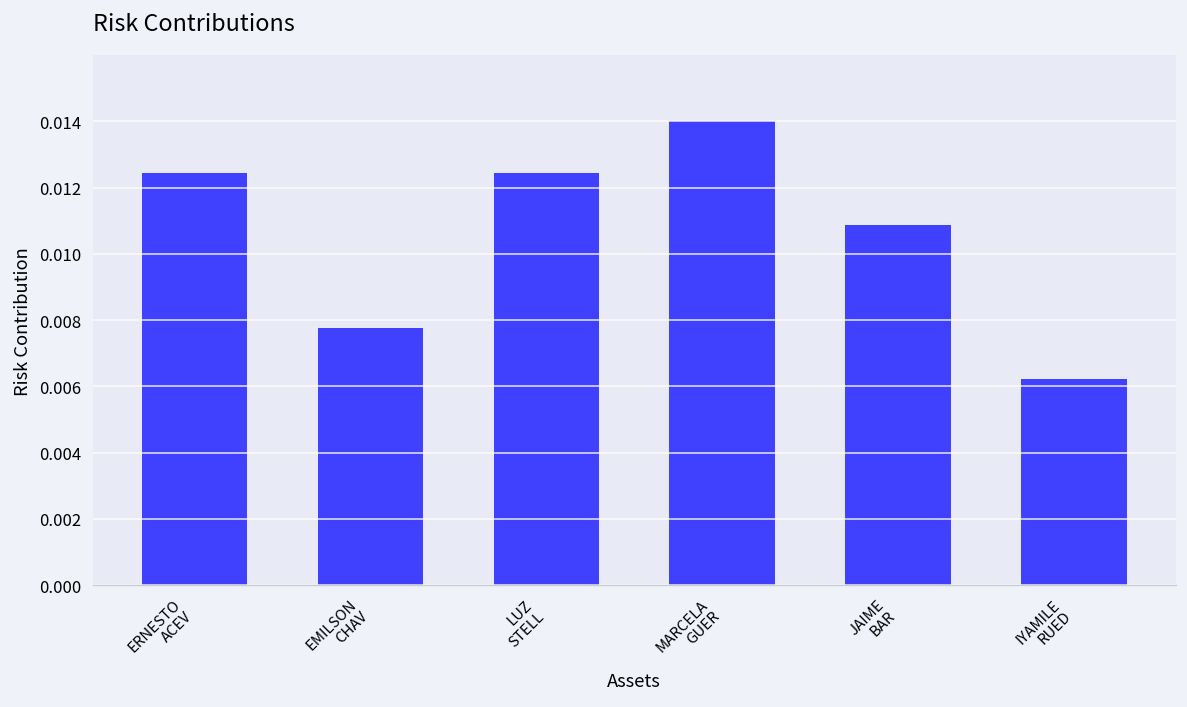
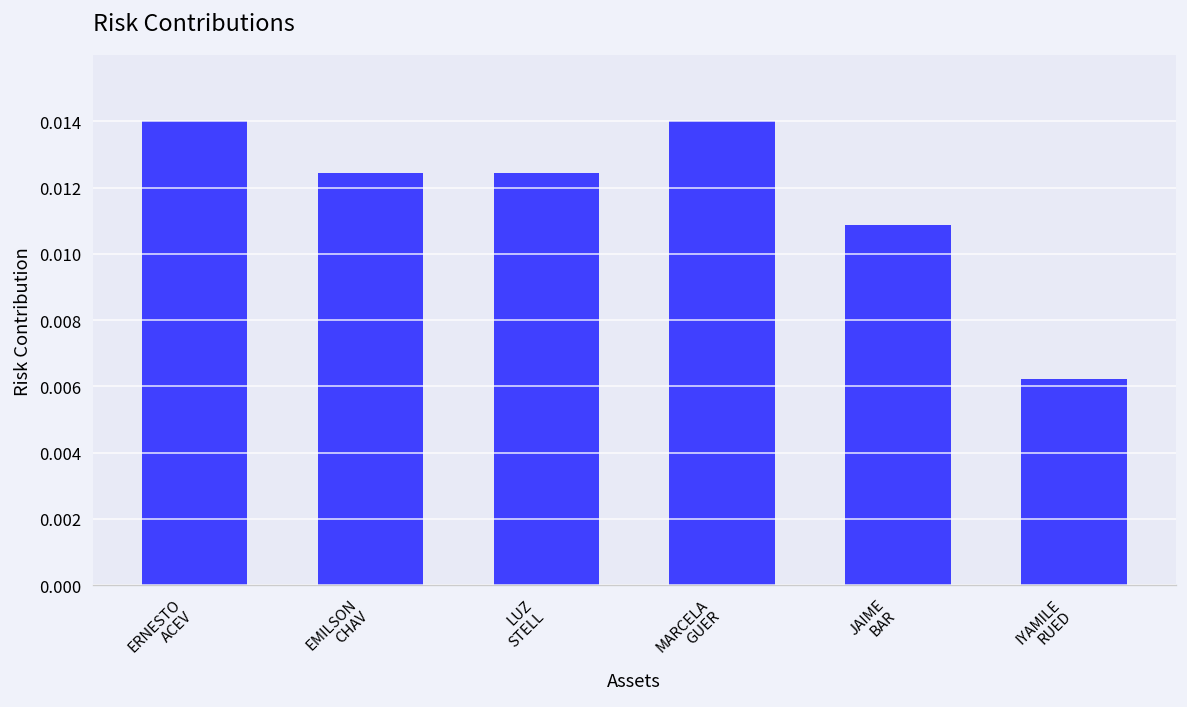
ERNESTO ACEV: 0.0124 -> 0.0140
EMILSON CHAV: 0.0078 -> 0.0124
